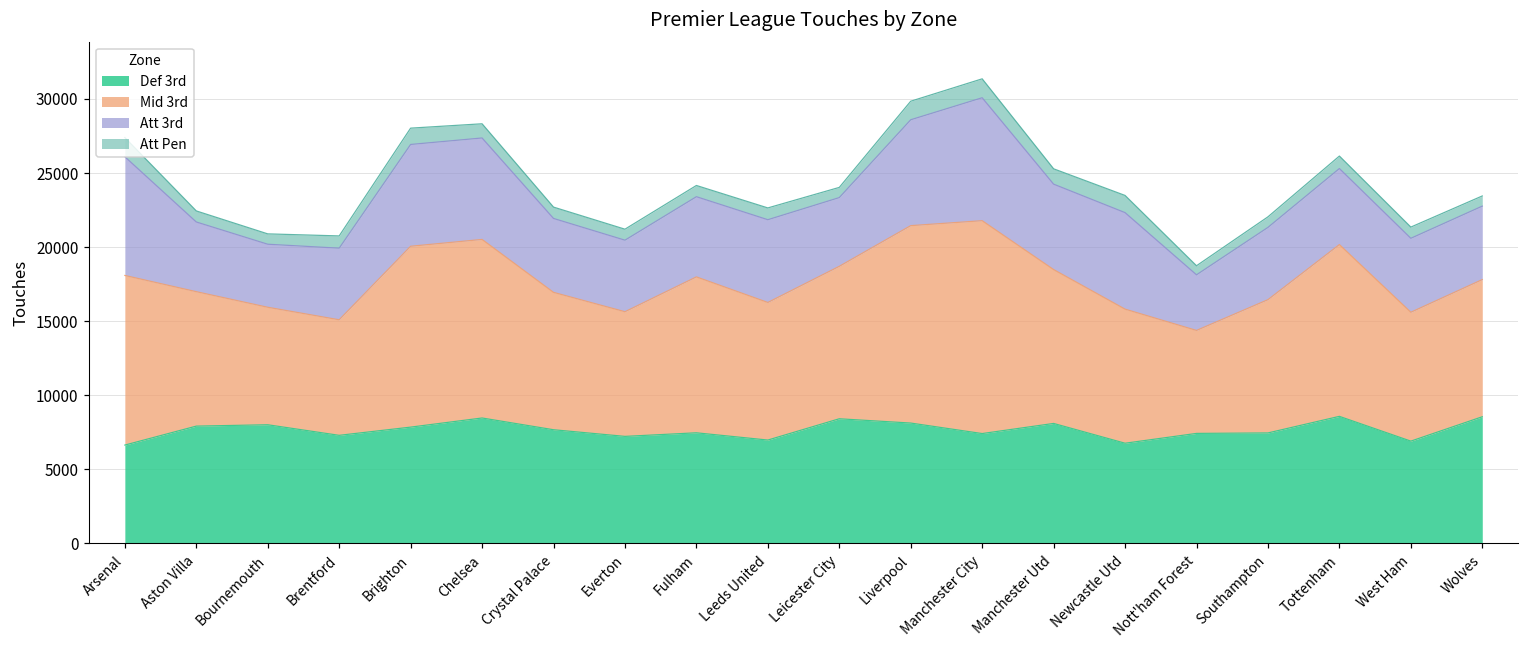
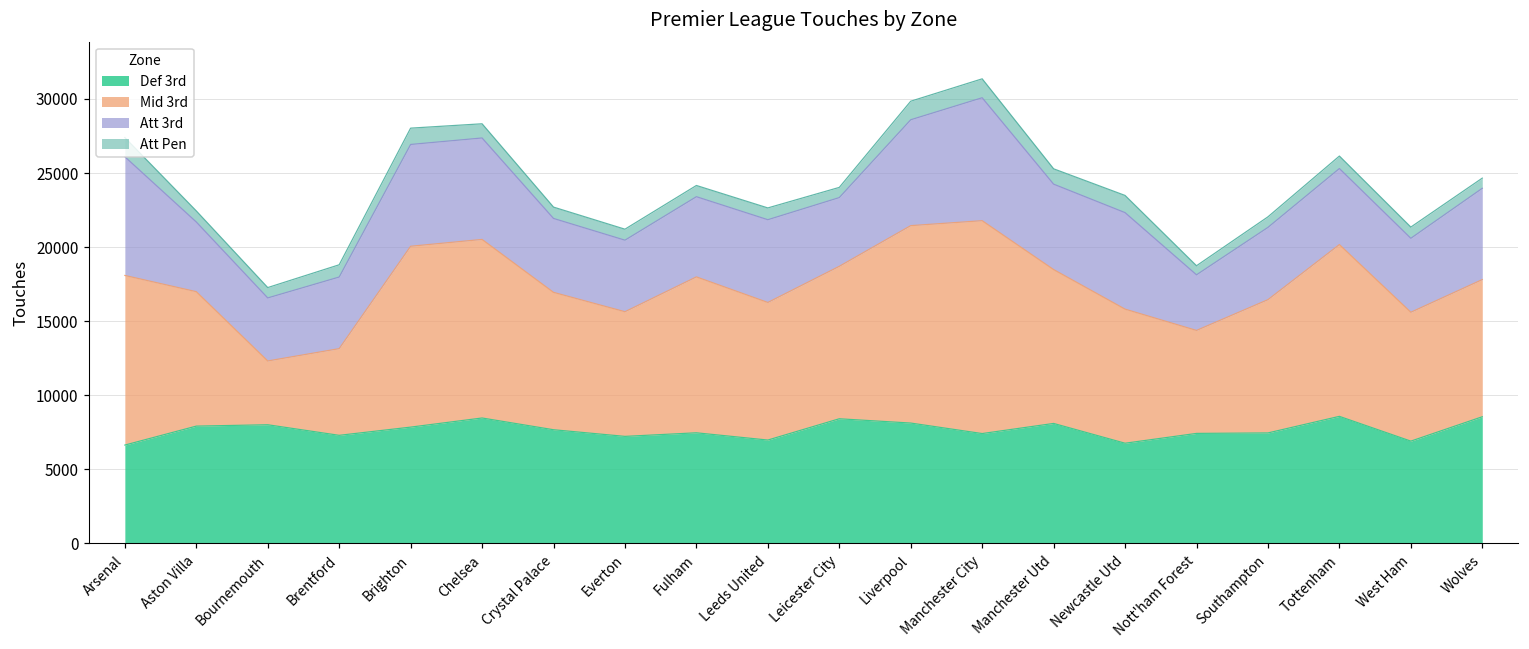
Mid 3rd, Bournemouth: 7900 -> 4300
Mid 3rd, Brentford: 7800 -> 5900
Att 3rd, Wolves: 5000 -> 6200
